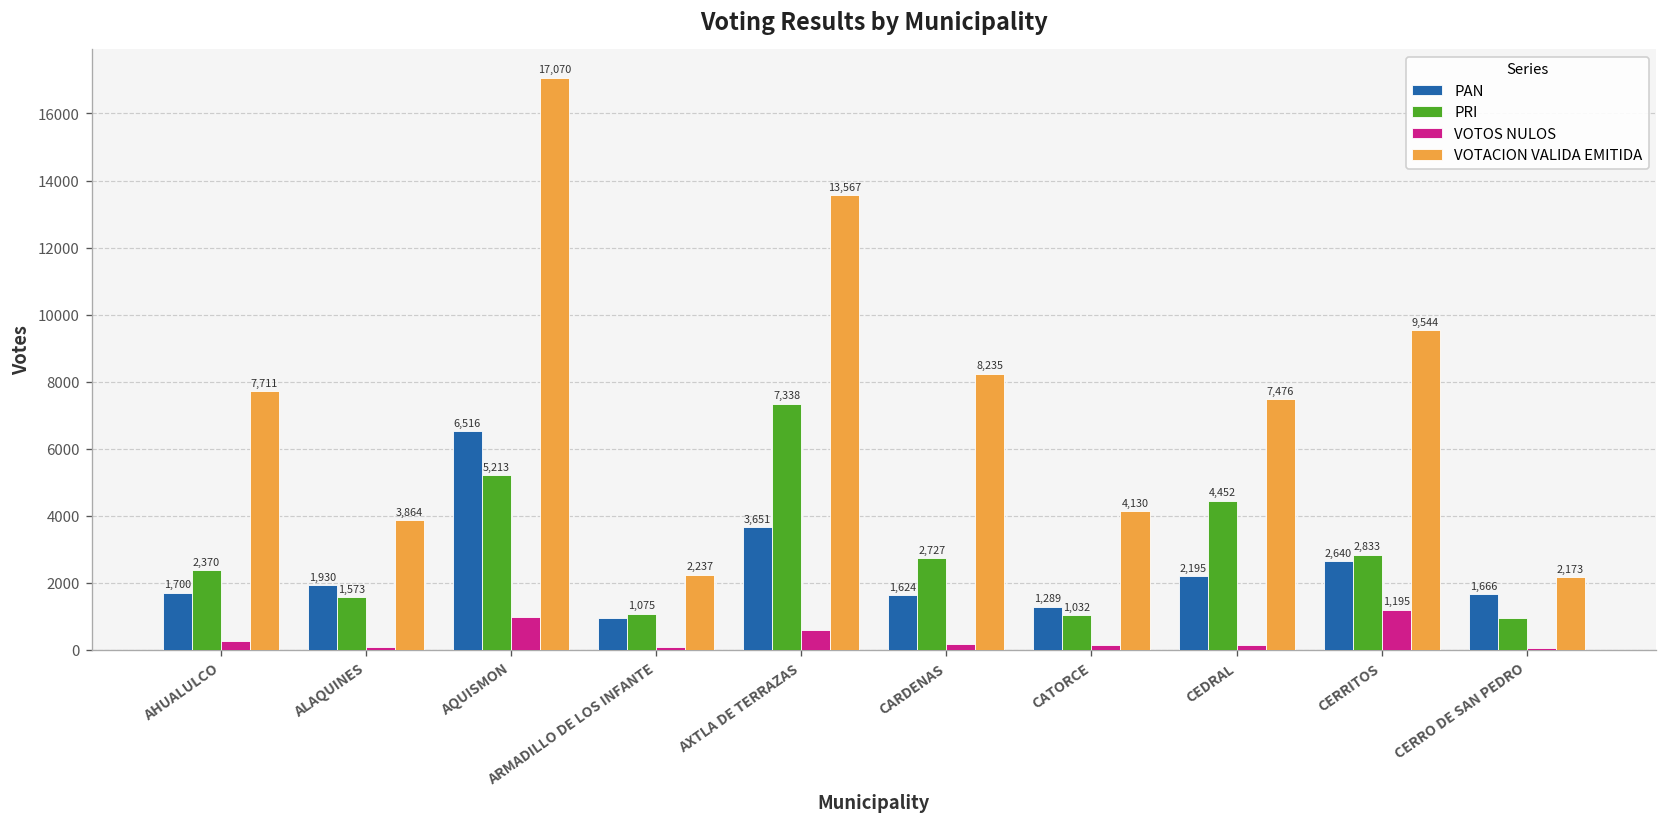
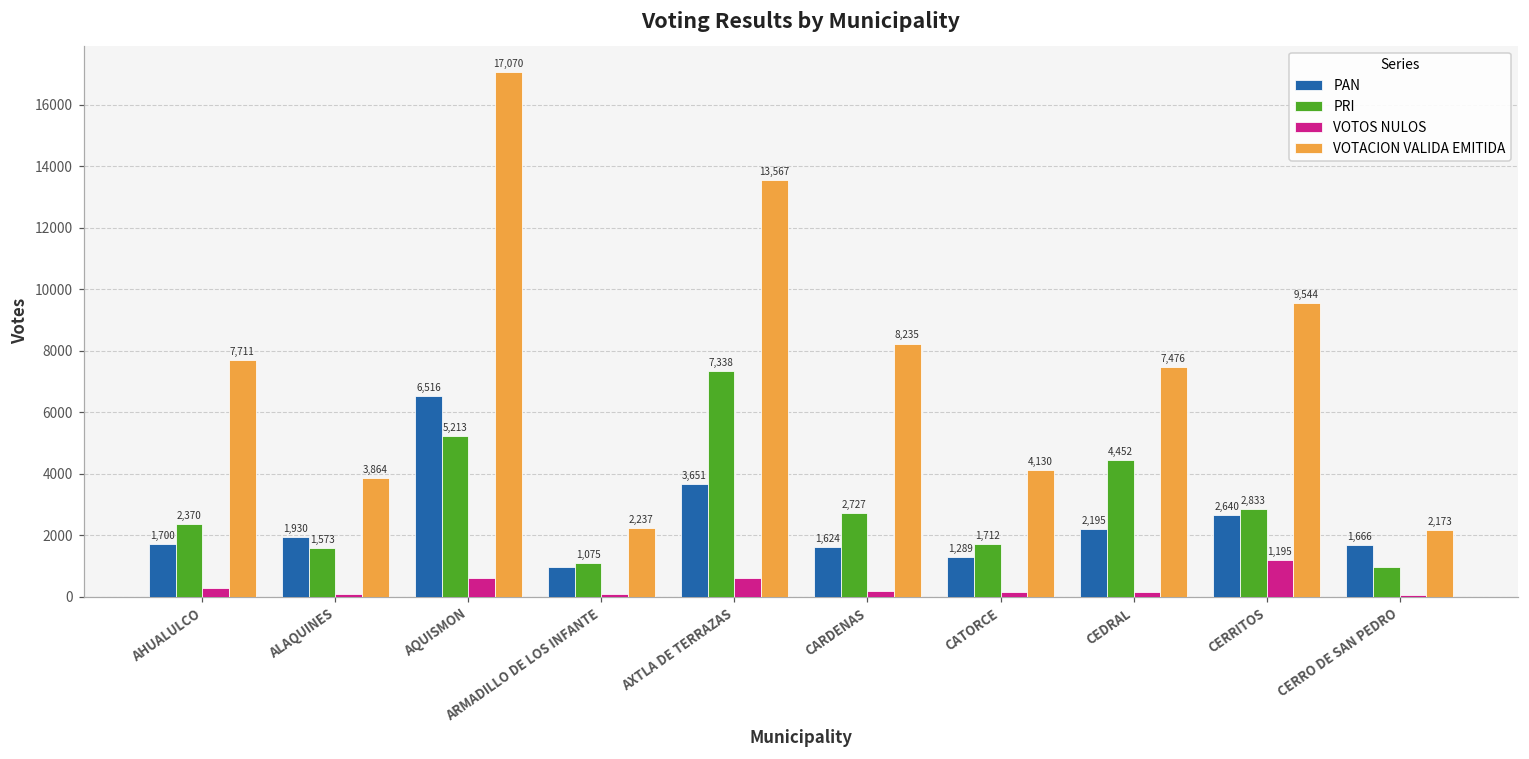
VOTOS NULOS, AQUISMON: 1000 -> 600
PRI, CATORCE: 1,032 -> 1,712
